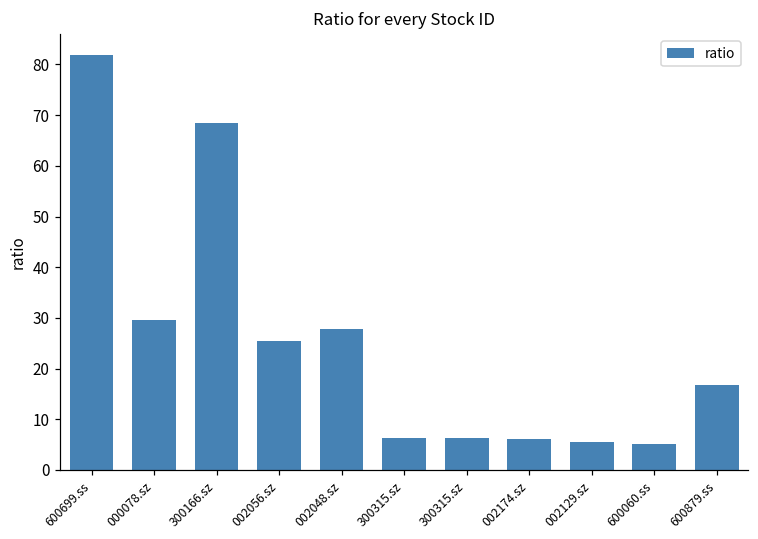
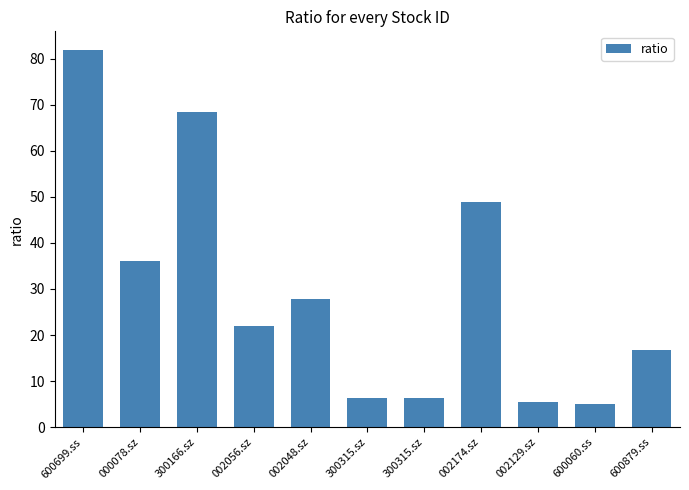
000078.sz: 30 -> 36
002056.sz: 26 -> 22
002174.sz: 6 -> 49
